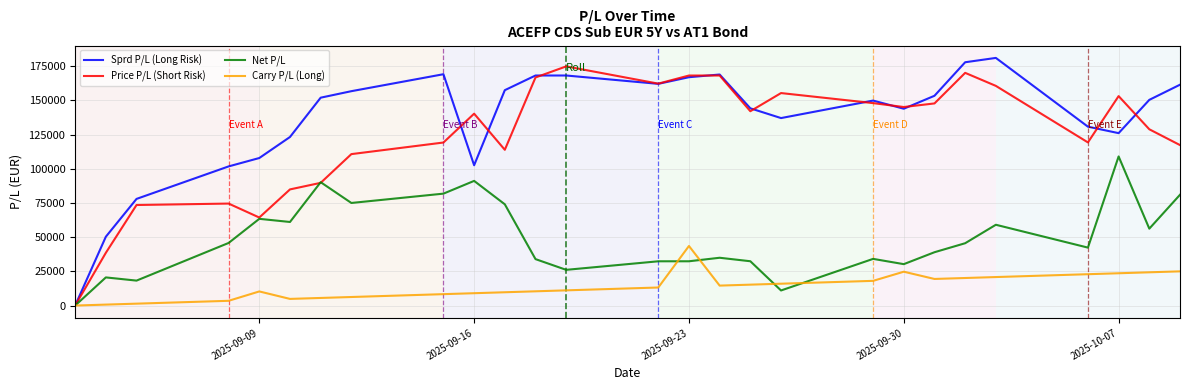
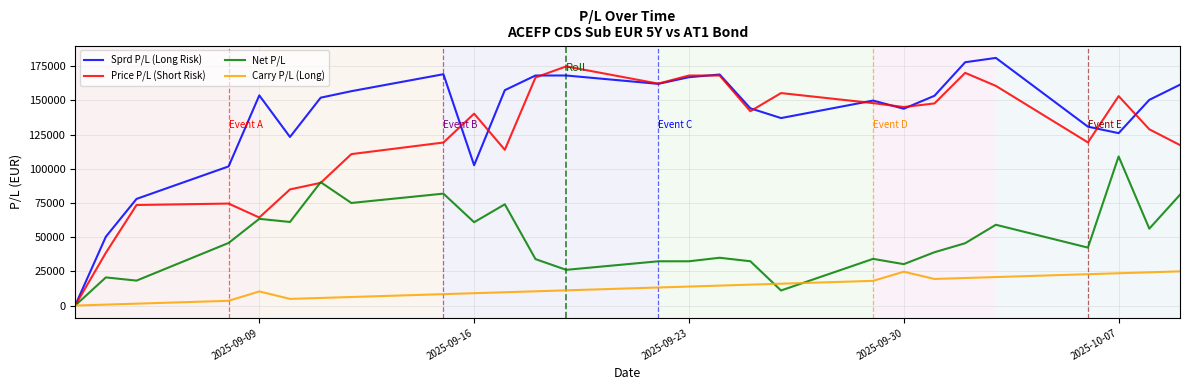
Sprd P/L (Long Risk), 2025-09-09: 108000 -> 154000
Net P/L, 2025-09-16: 91000 -> 61000
Carry P/L (Long), 2025-09-23: 44000 -> 14000
